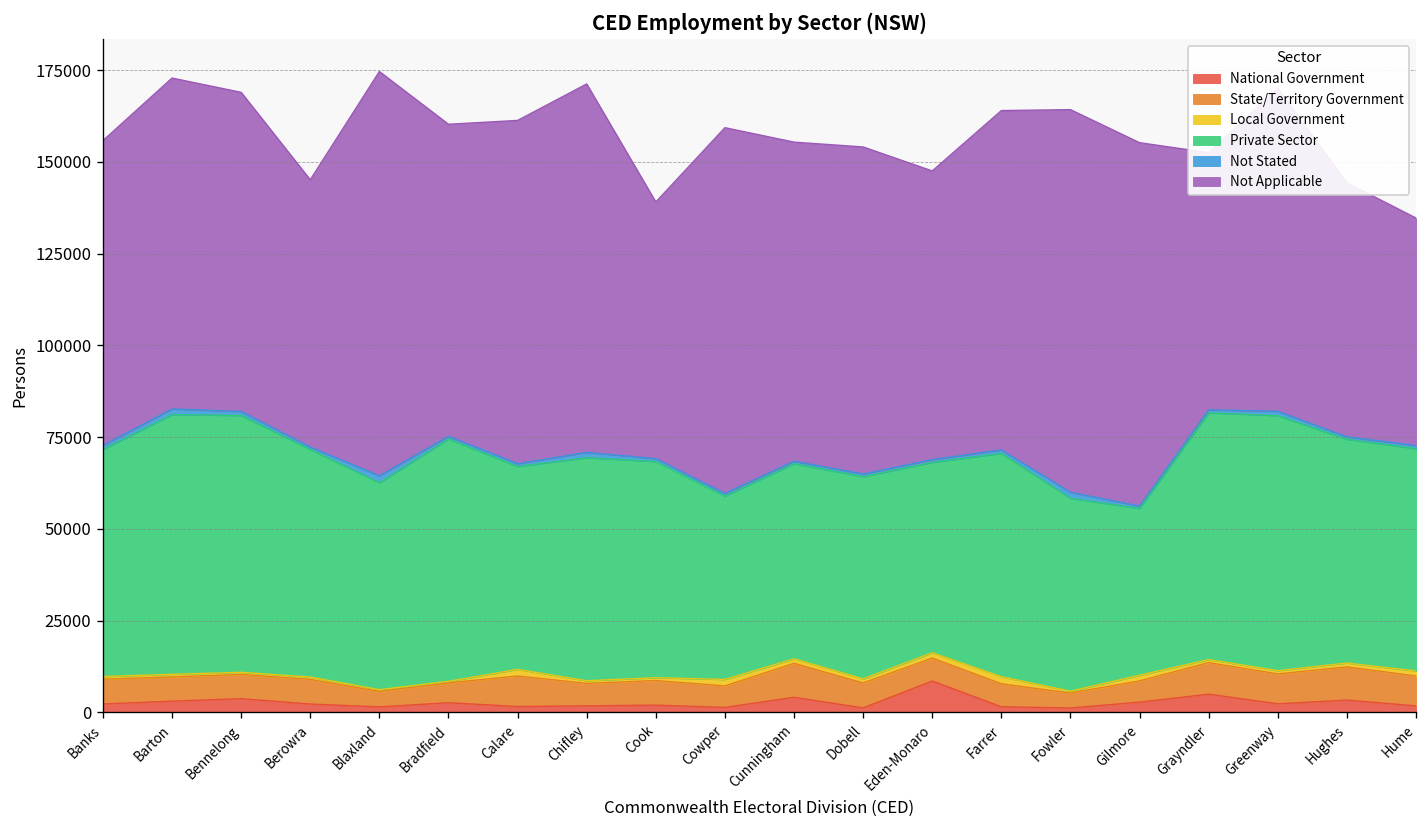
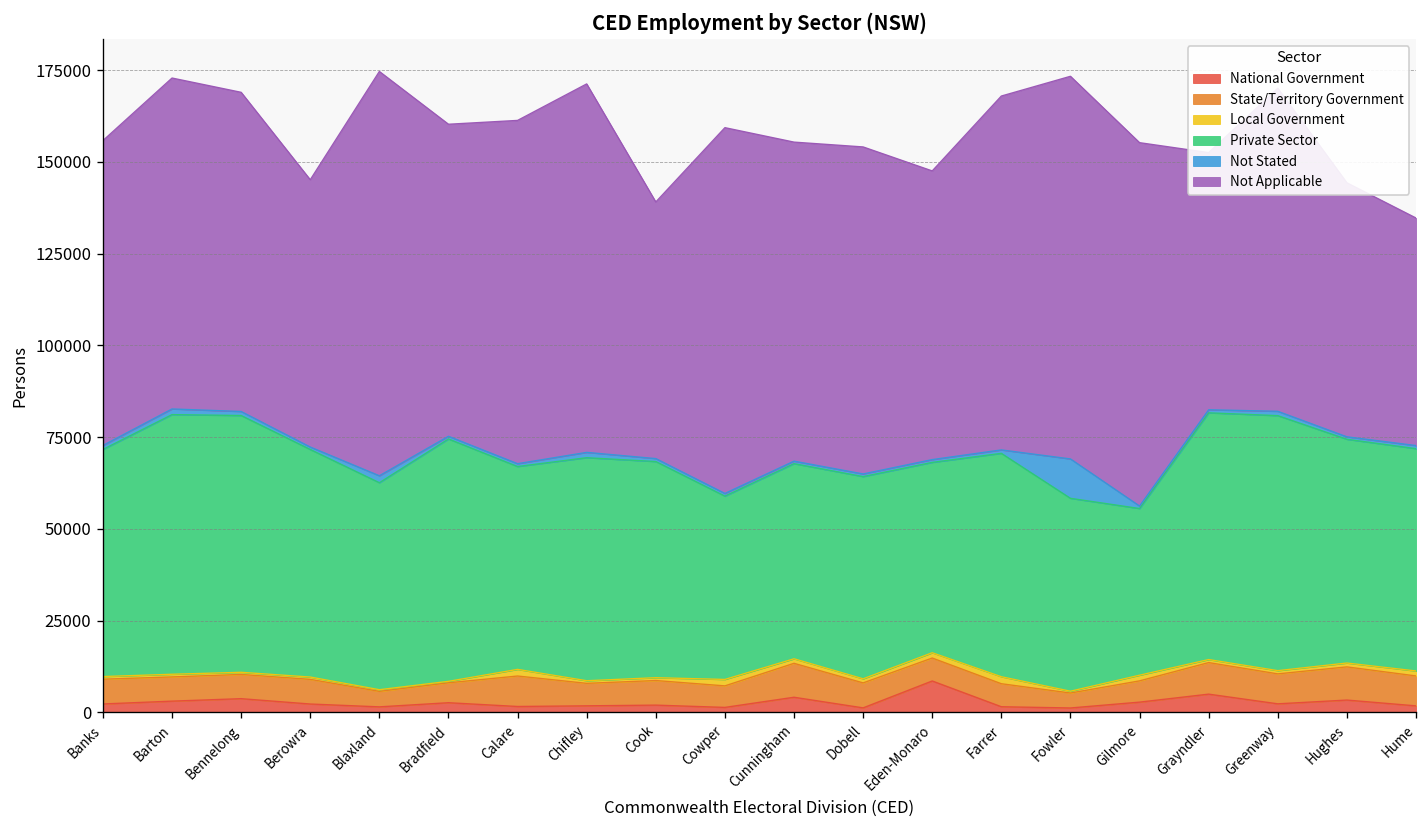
Not Applicable, Farrer: 92000 -> 96000
Not Stated, Fowler: 2000 -> 11000
